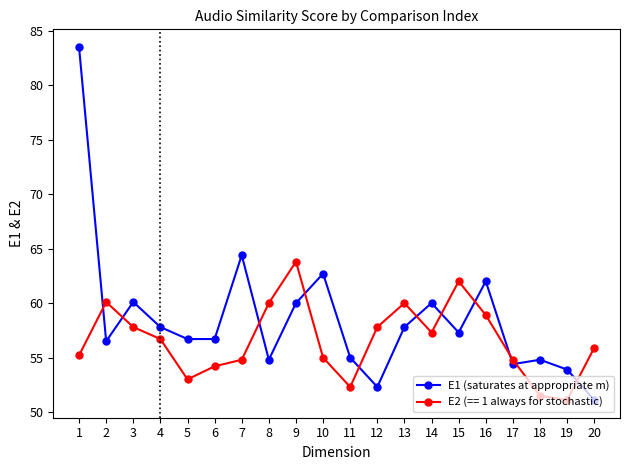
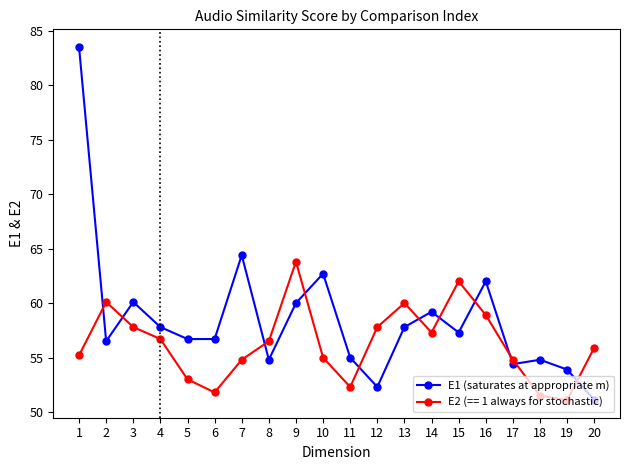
E2 (== 1 always for stochastic), 6: 54.2 -> 51.8
E2 (== 1 always for stochastic), 8: 60.0 -> 56.5
E1 (saturates at appropriate m), 14: 60.0 -> 59.2
